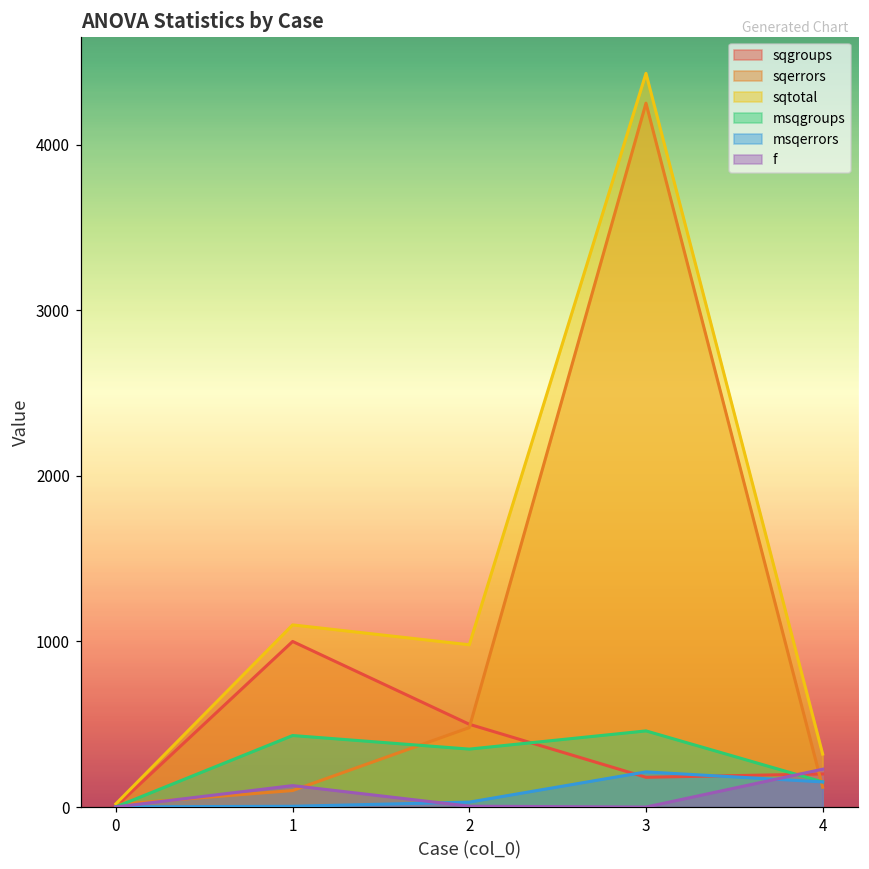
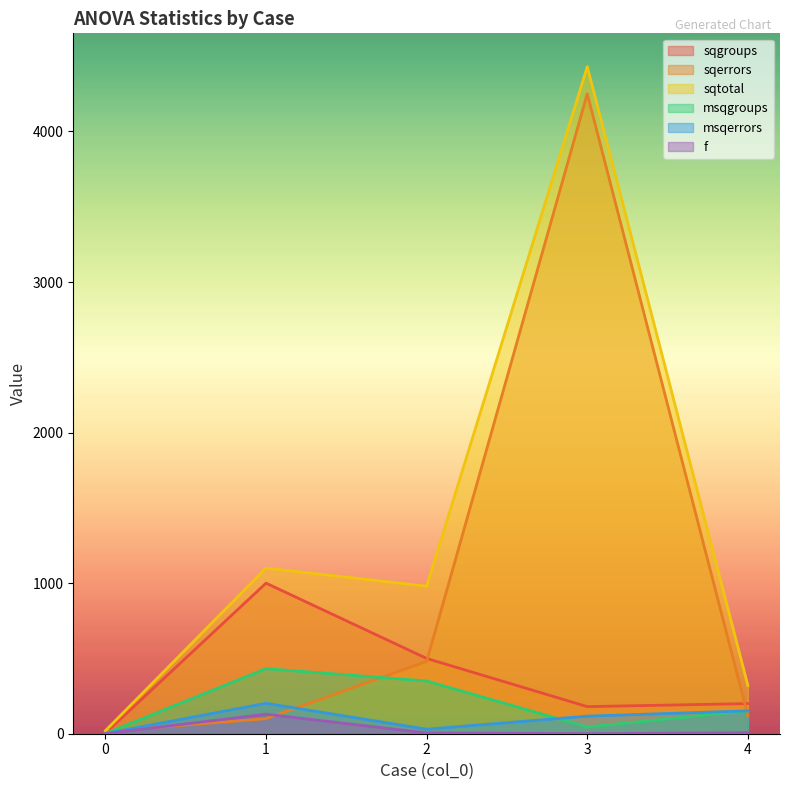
msqerrors, 1: 10 -> 200
msqgroups, 3: 460 -> 50
msqerrors, 3: 210 -> 120
f, 4: 230 -> 10
